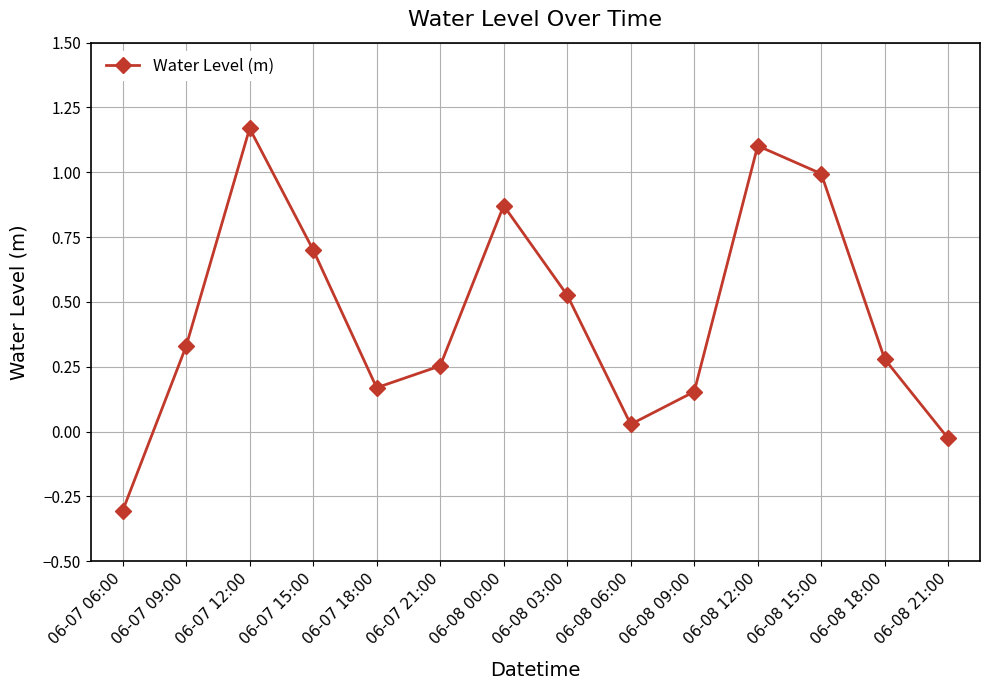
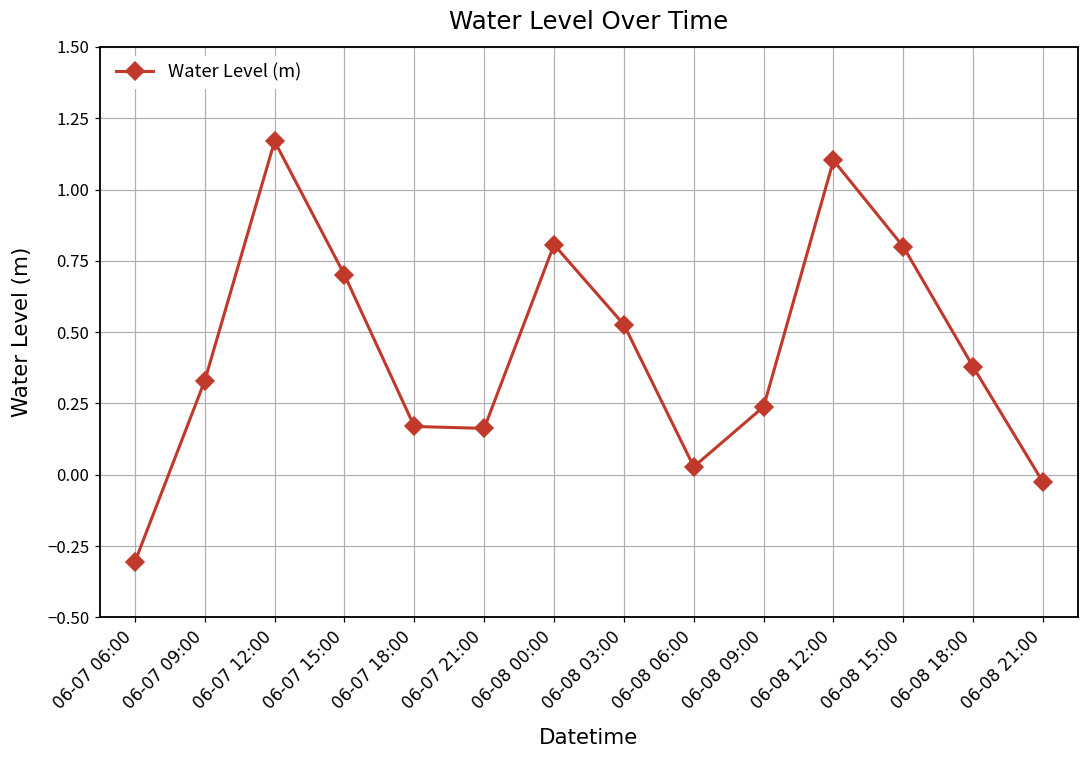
06-07 21:00: 0.25 -> 0.16
06-08 00:00: 0.87 -> 0.81
06-08 09:00: 0.15 -> 0.24
06-08 15:00: 0.99 -> 0.80
06-08 18:00: 0.28 -> 0.38
